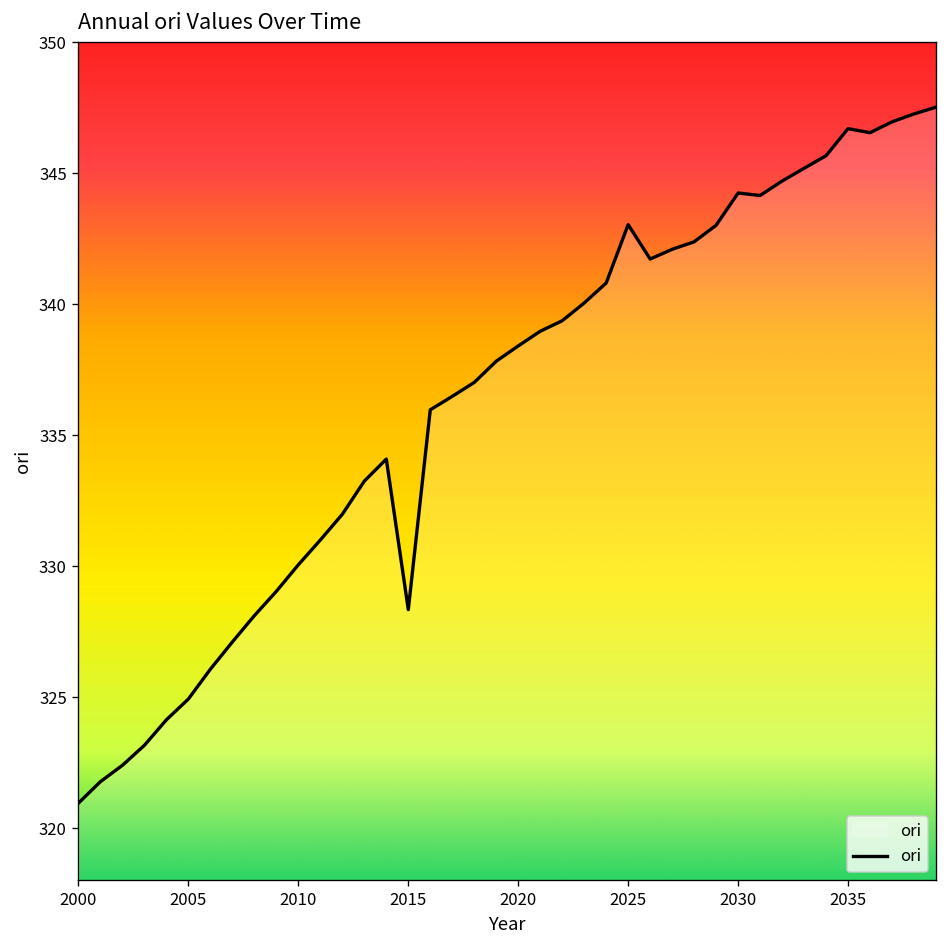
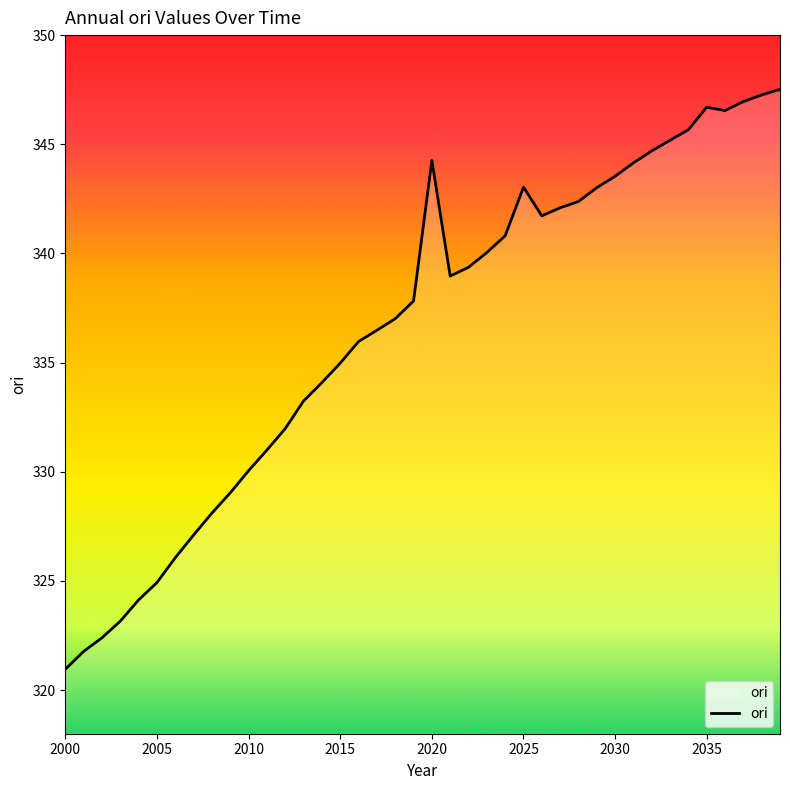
2015: 328.3 -> 335.0
2020: 338.4 -> 344.3
2030: 344.2 -> 343.5
